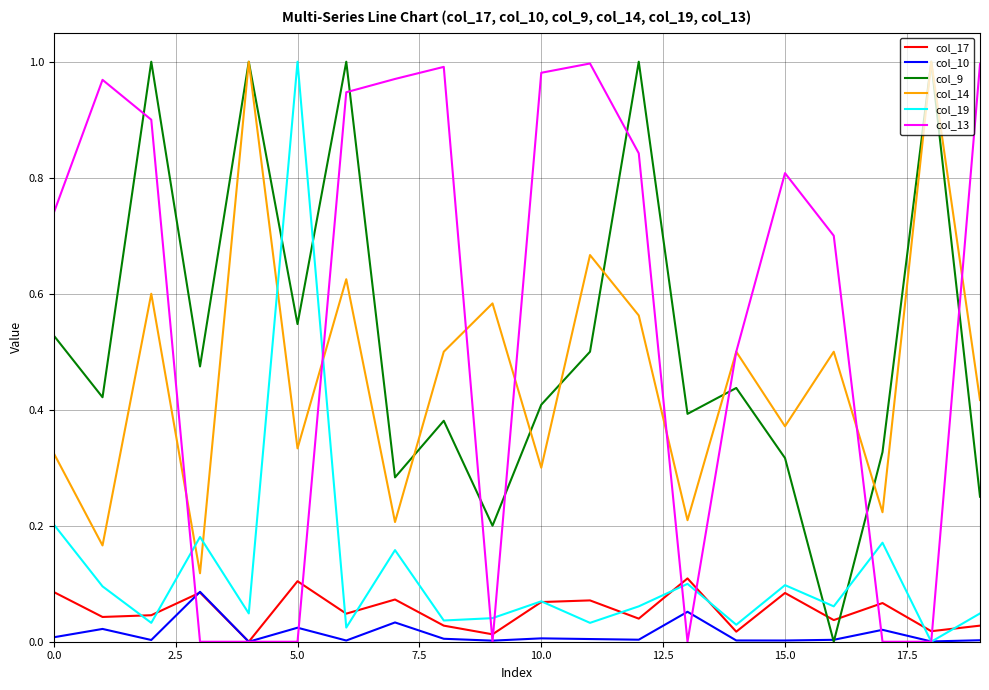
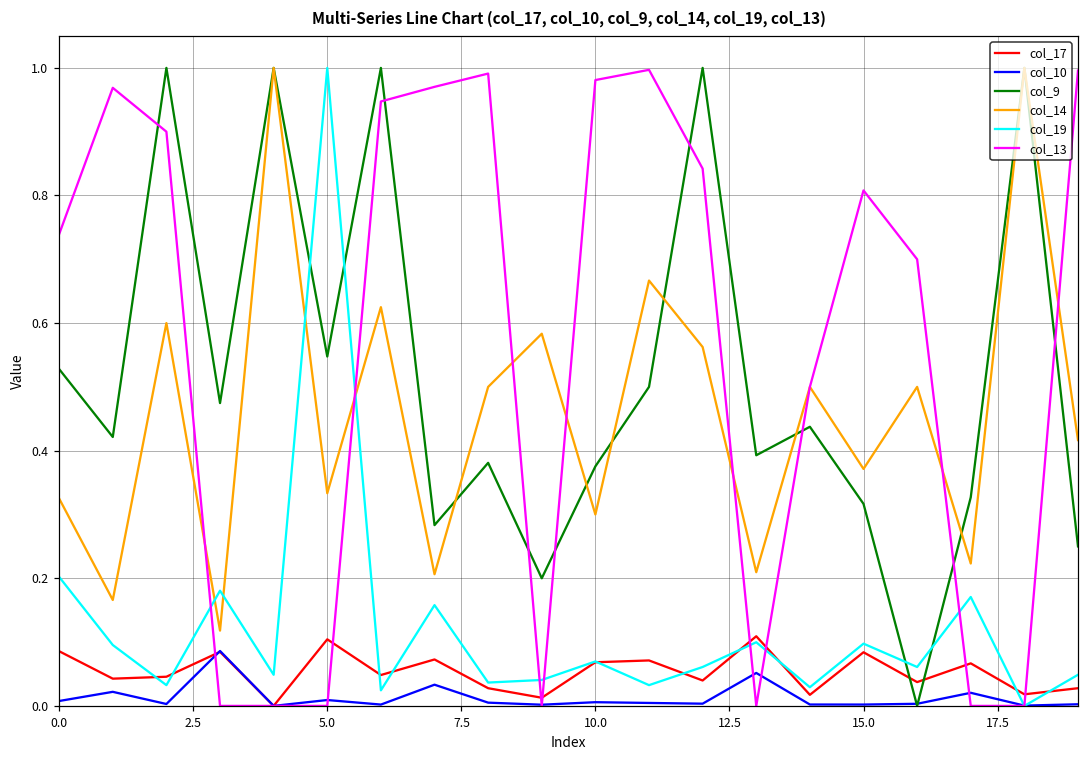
col_10, 5.0: 0.02 -> 0.01
col_9, 10.0: 0.41 -> 0.38
